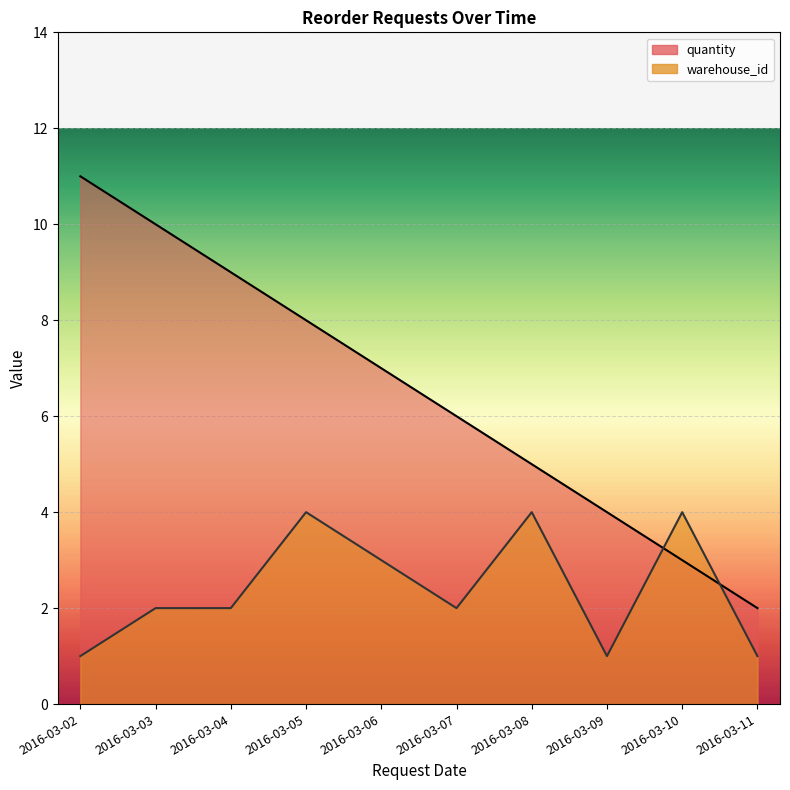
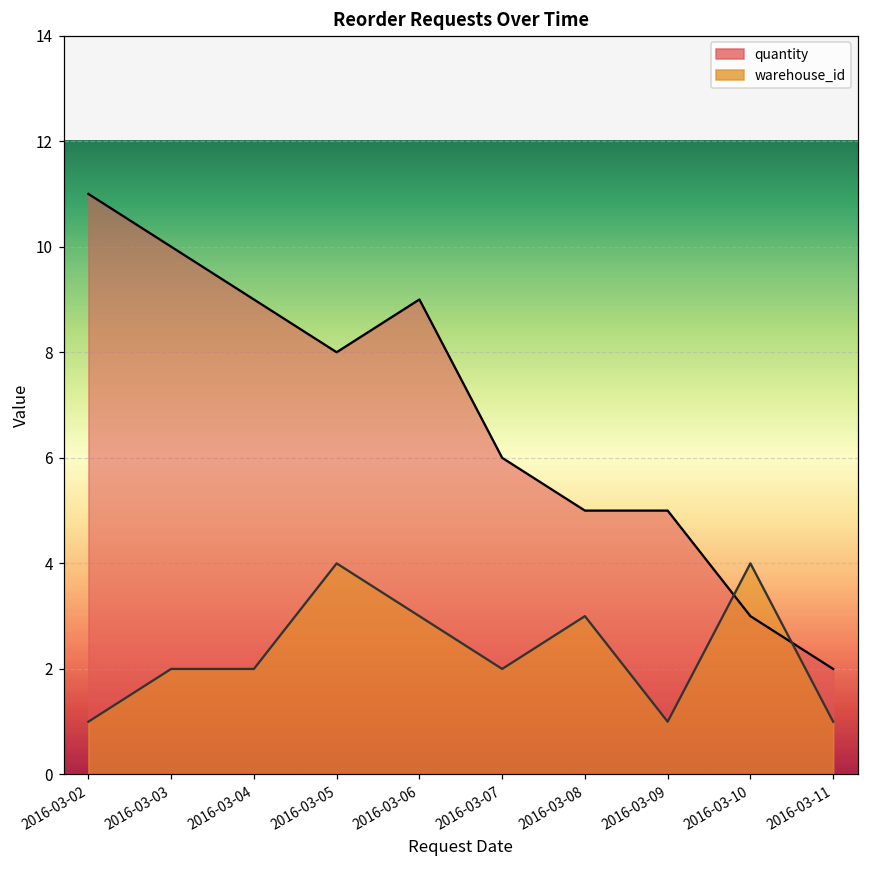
quantity, 2016-03-06: 7 -> 9
warehouse_id, 2016-03-08: 4 -> 3
quantity, 2016-03-09: 4 -> 5
